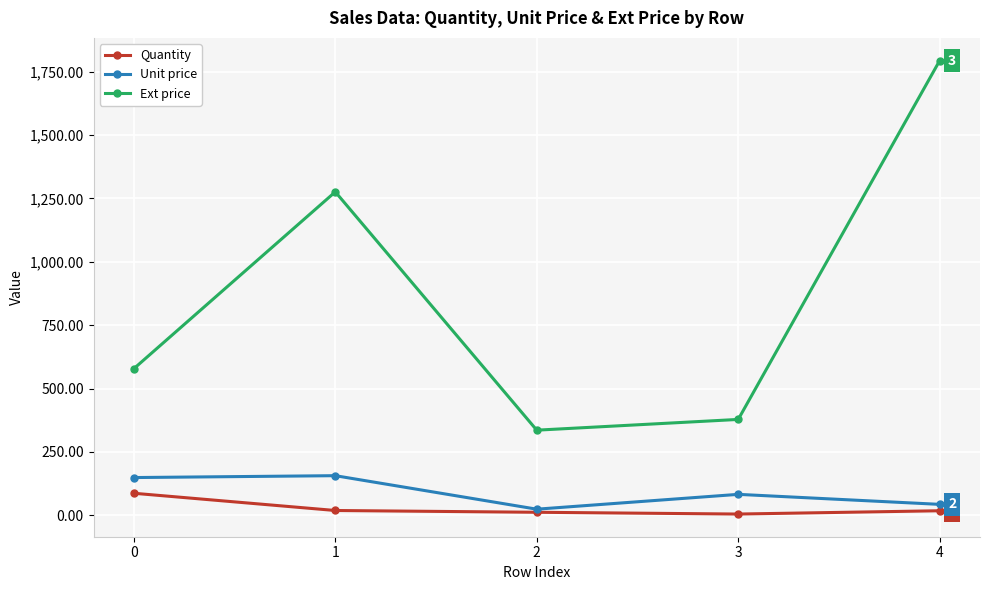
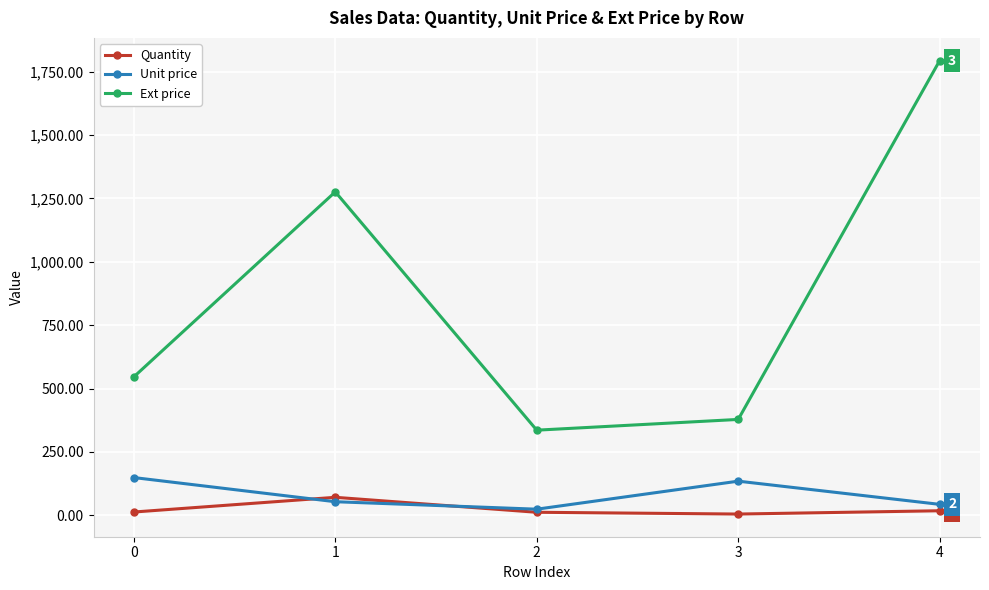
Quantity, 0: 90 -> 10
Ext price, 0: 580 -> 550
Quantity, 1: 20 -> 70
Unit price, 1: 160 -> 50
Unit price, 3: 80 -> 130
